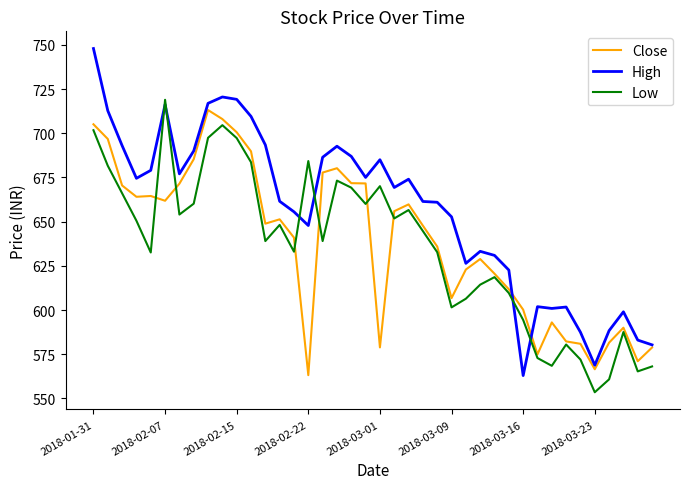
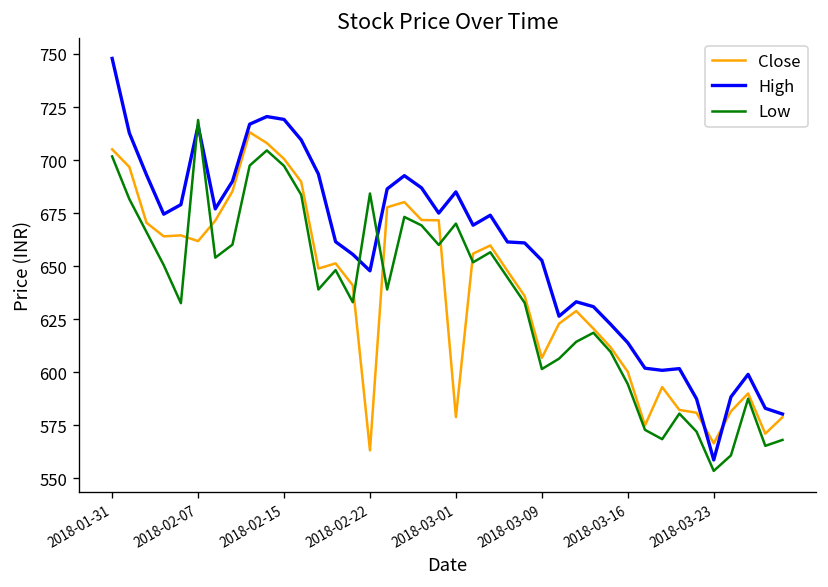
High, 2018-03-16: 563 -> 614
High, 2018-03-23: 569 -> 559
